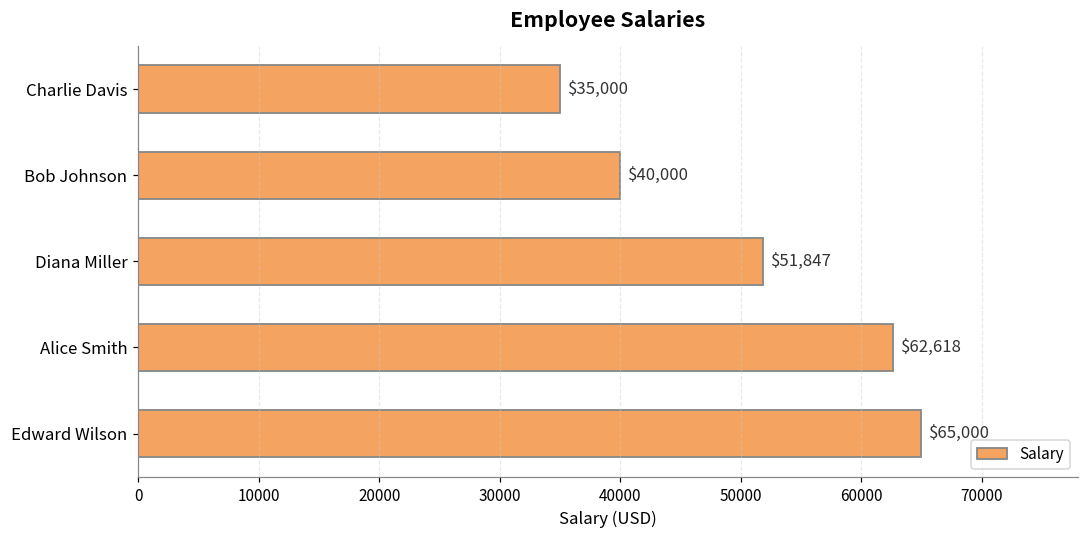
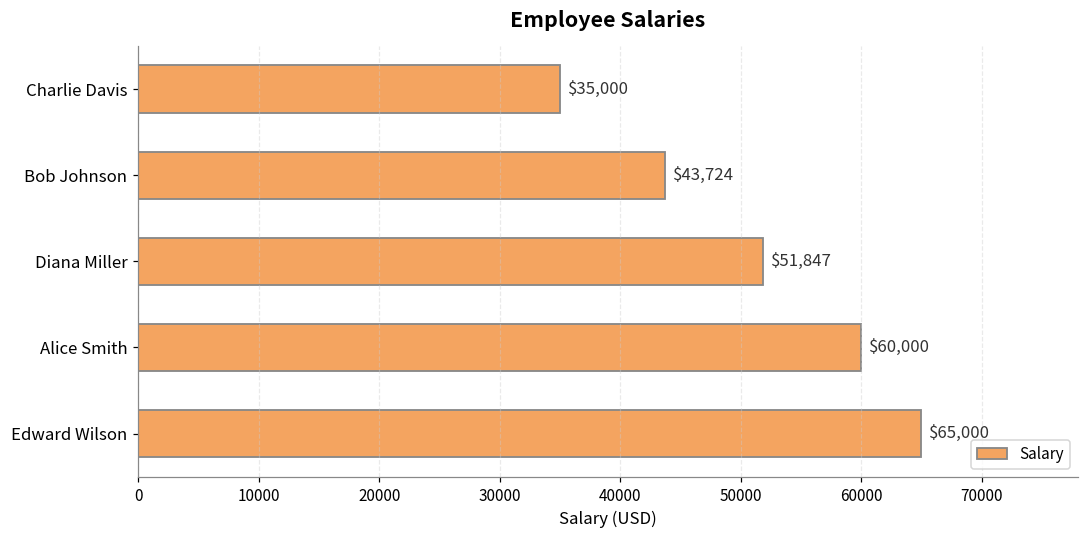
Bob Johnson: $40,000 -> $43,724
Alice Smith: $62,618 -> $60,000
